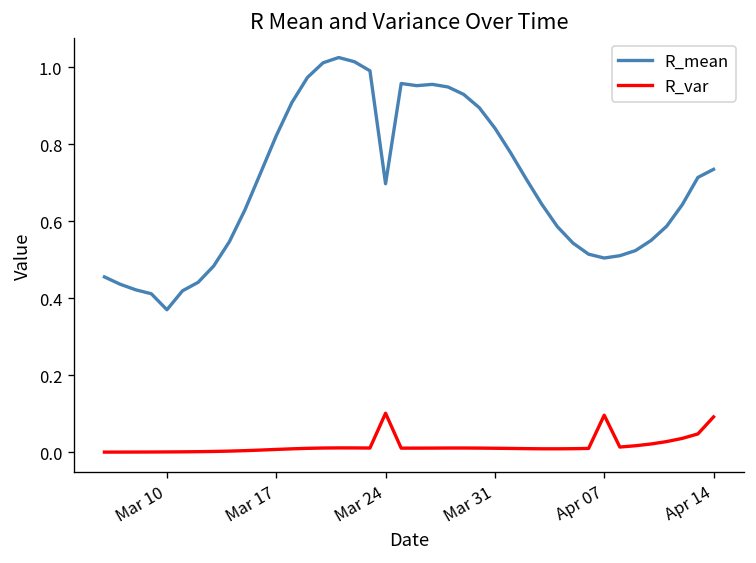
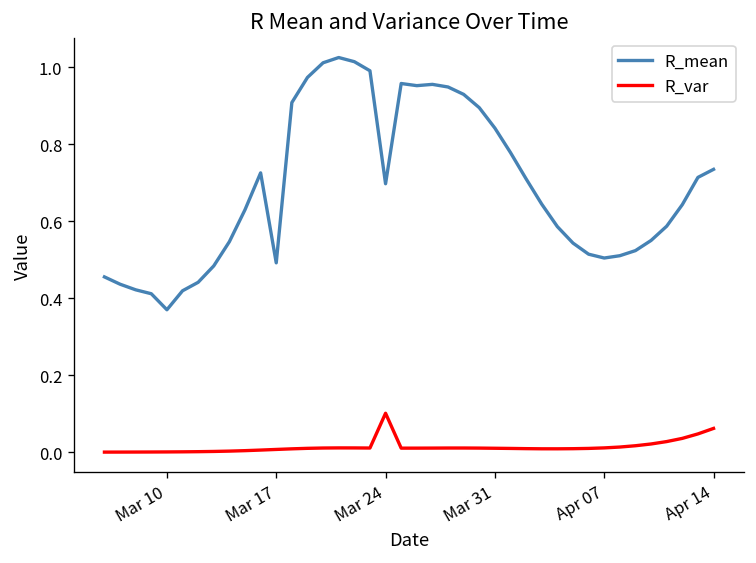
R_mean, Mar 17: 0.82 -> 0.49
R_var, Apr 07: 0.10 -> 0.01
R_var, Apr 14: 0.09 -> 0.06
